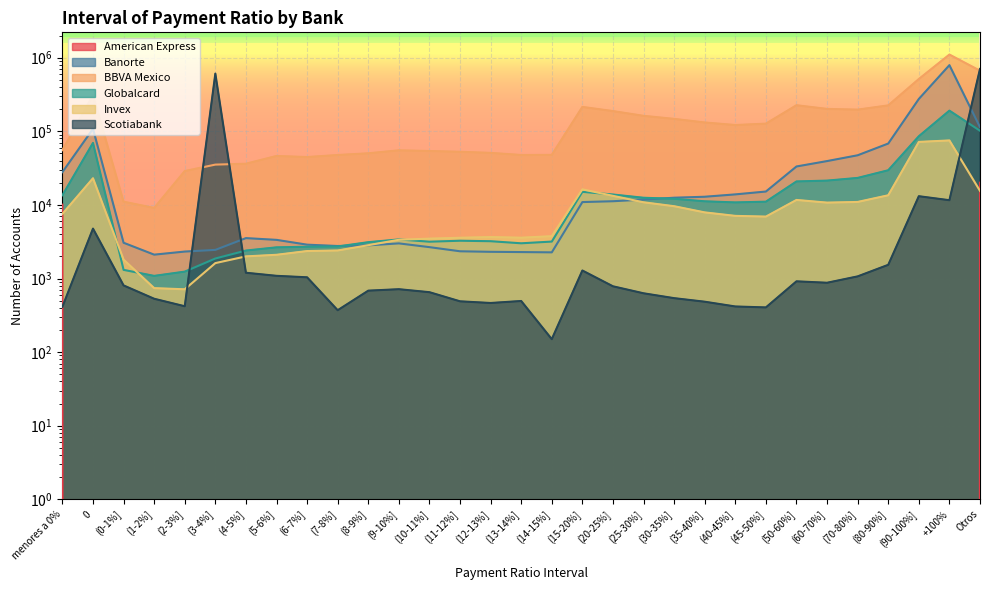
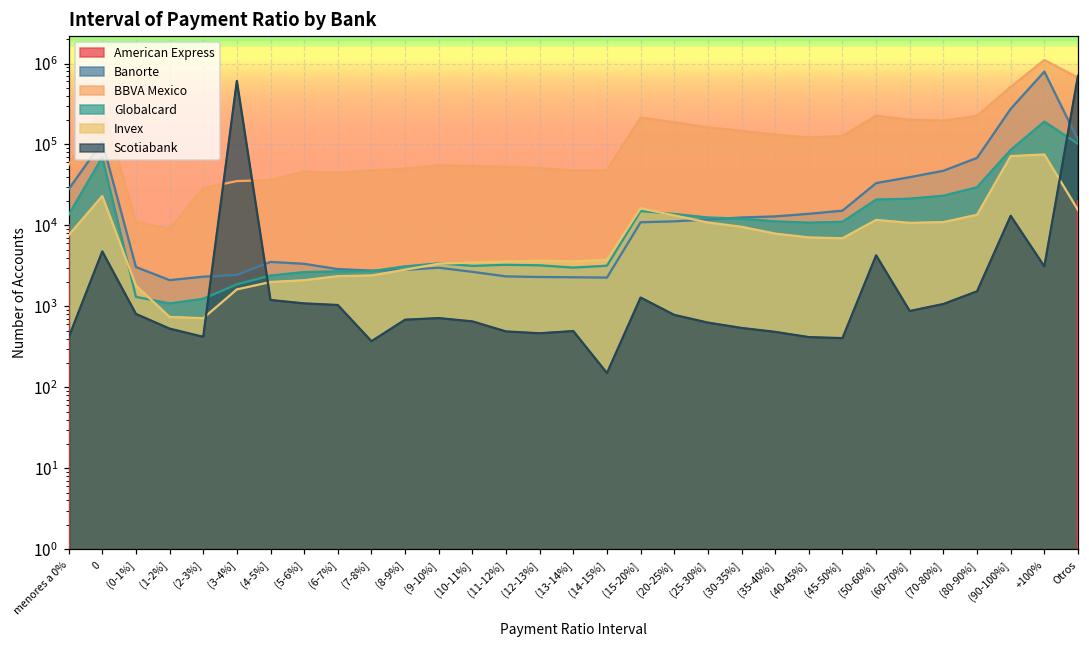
Scotiabank, (50-60%]: 900 -> 4000
Scotiabank, +100%: 12000 -> 3100
